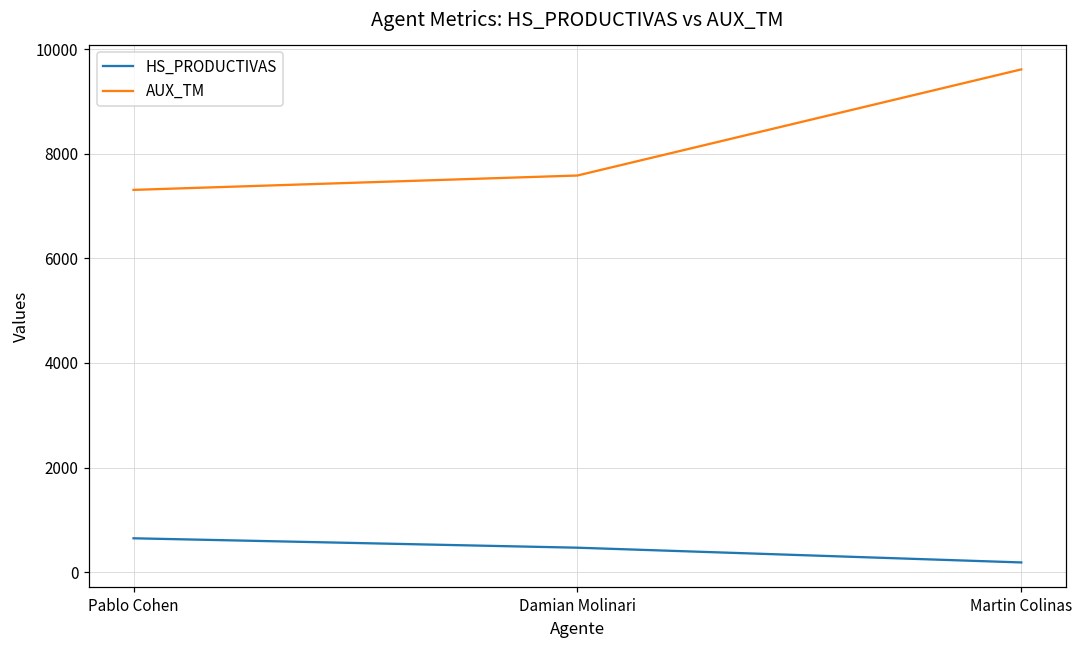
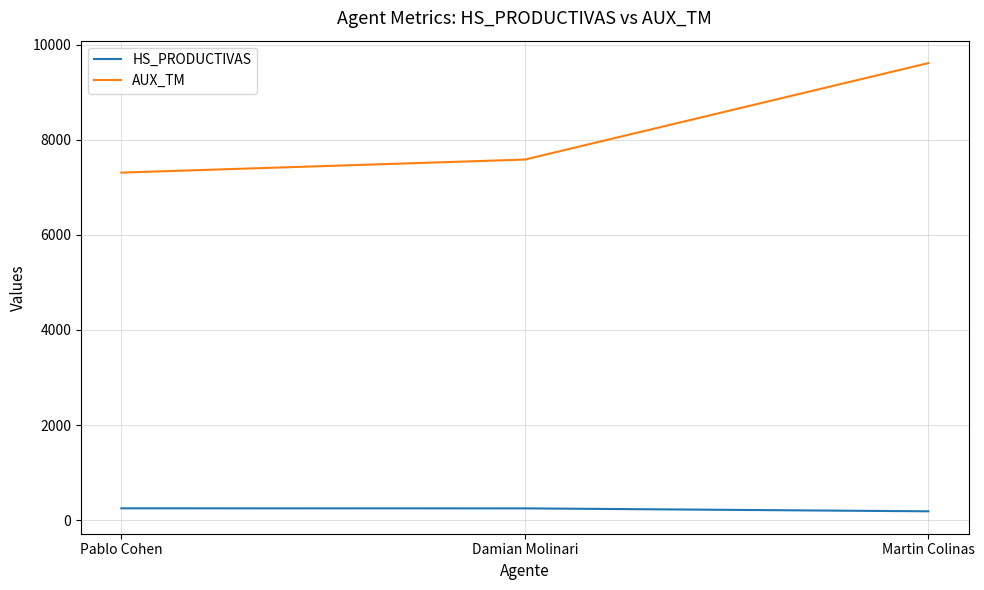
HS_PRODUCTIVAS, Pablo Cohen: 600 -> 200
HS_PRODUCTIVAS, Damian Molinari: 500 -> 200
